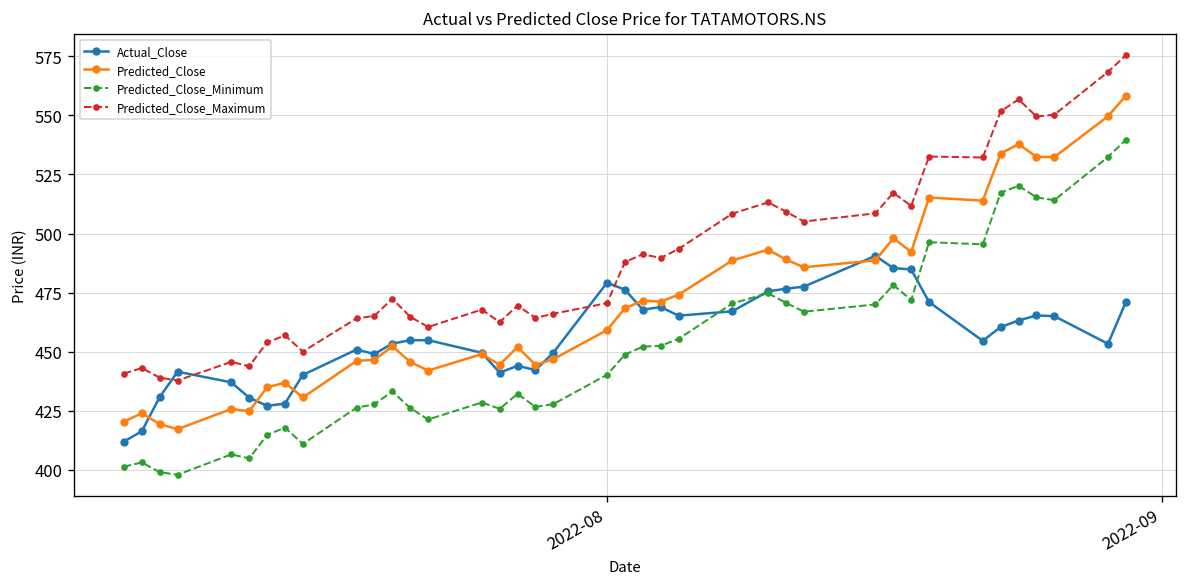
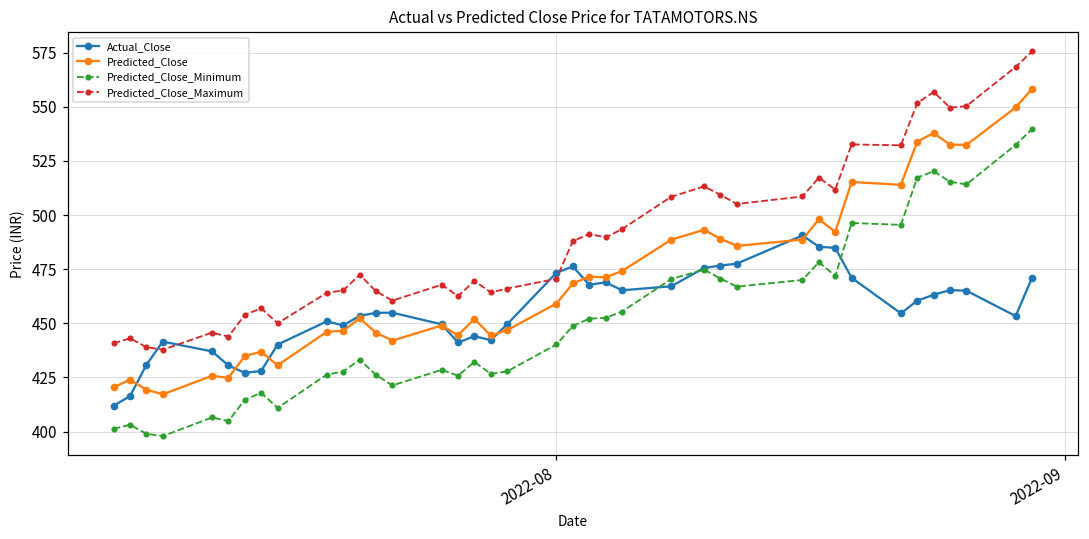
Actual_Close, 2022-08: 479 -> 473
